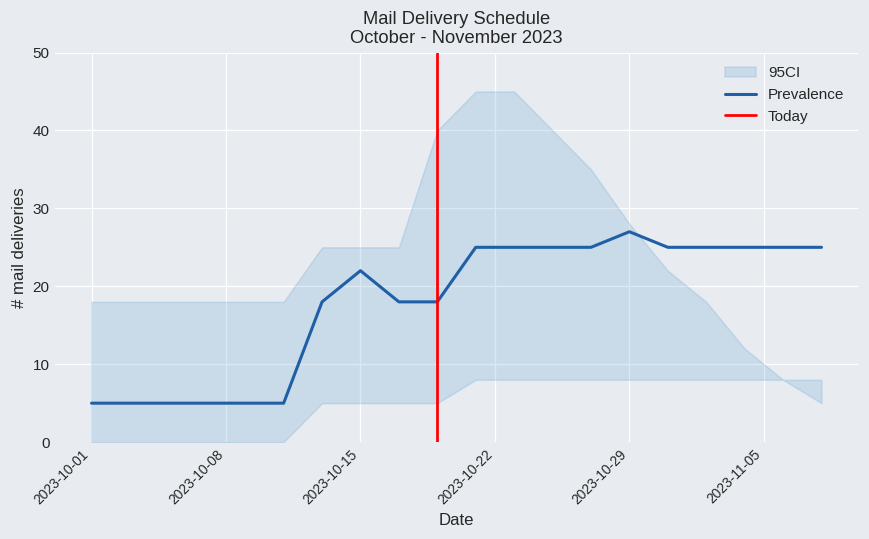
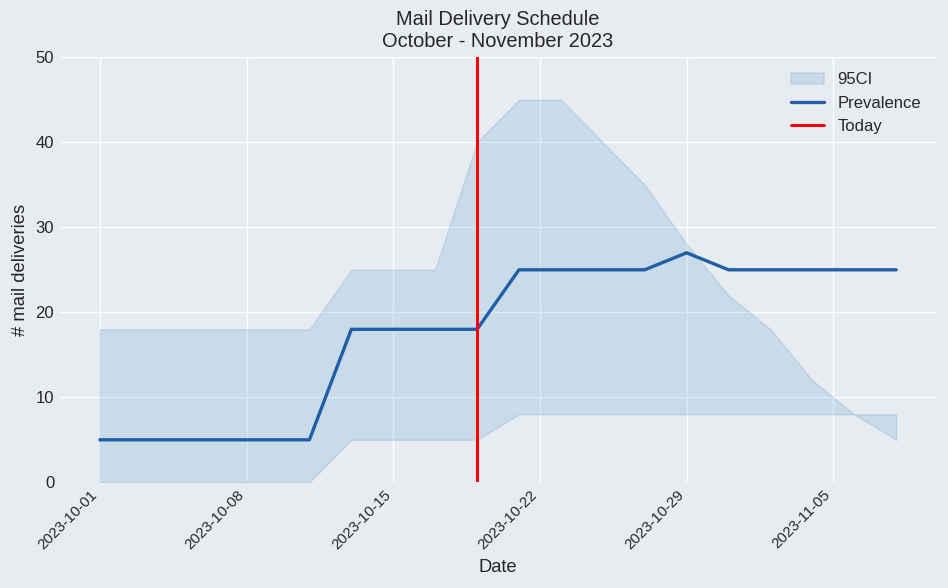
Prevalence, 2023-10-15: 22 -> 18
